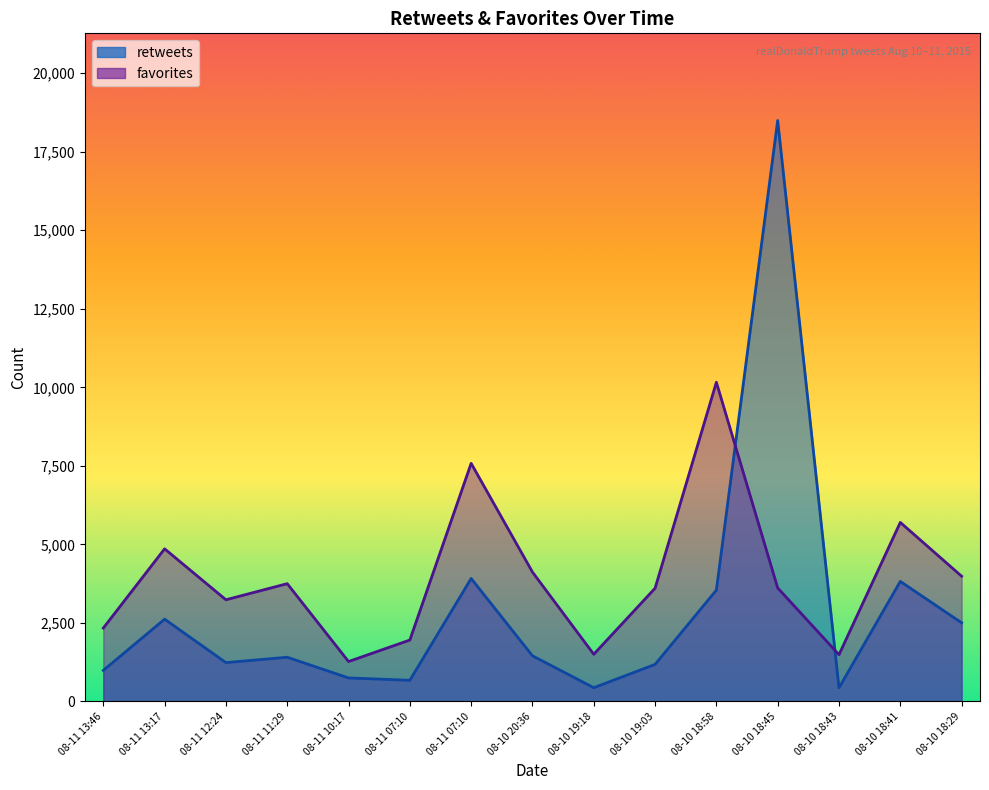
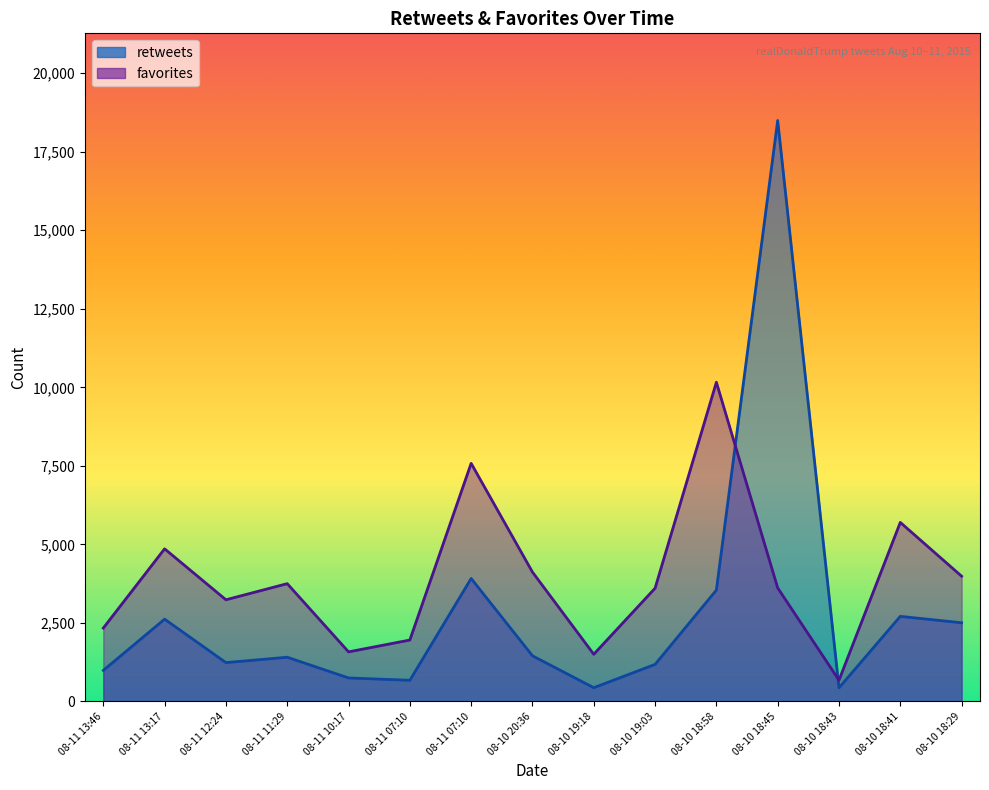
favorites, 08-11 10:17: 1,300 -> 1,600
favorites, 08-10 18:43: 1,500 -> 700
retweets, 08-10 18:41: 3,800 -> 2,700
